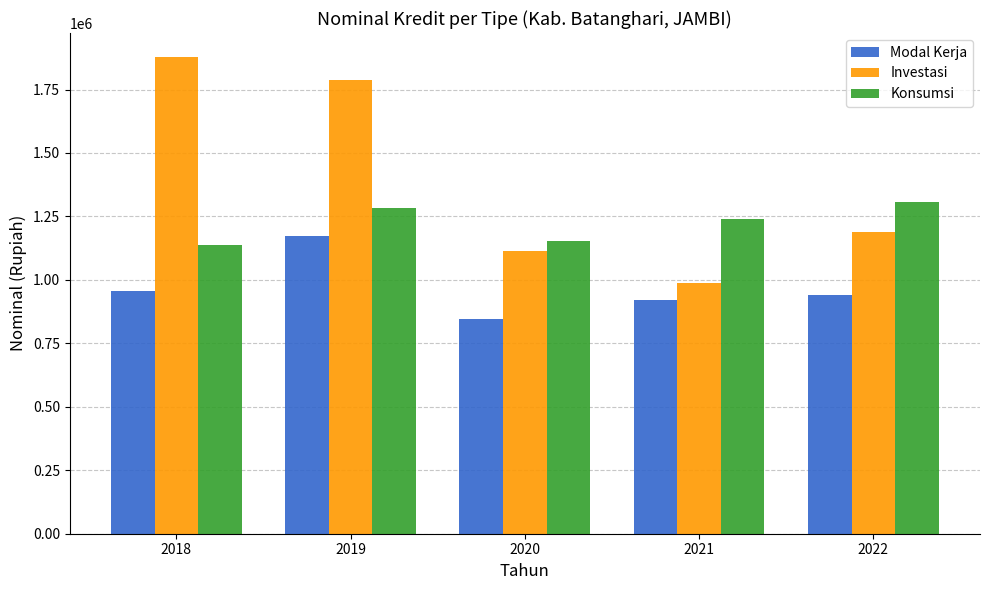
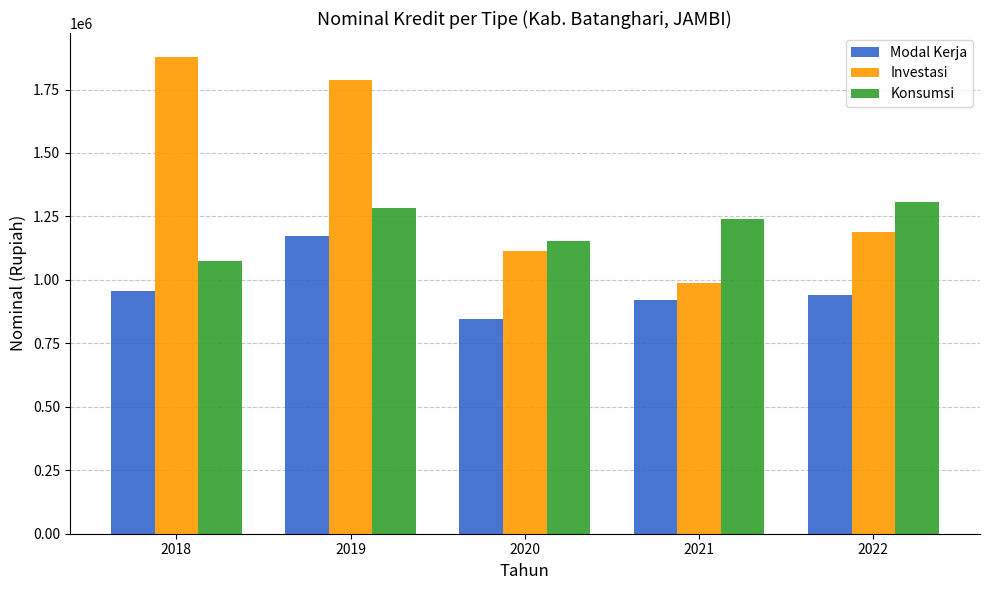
Konsumsi, 2018: 1140000 -> 1070000
